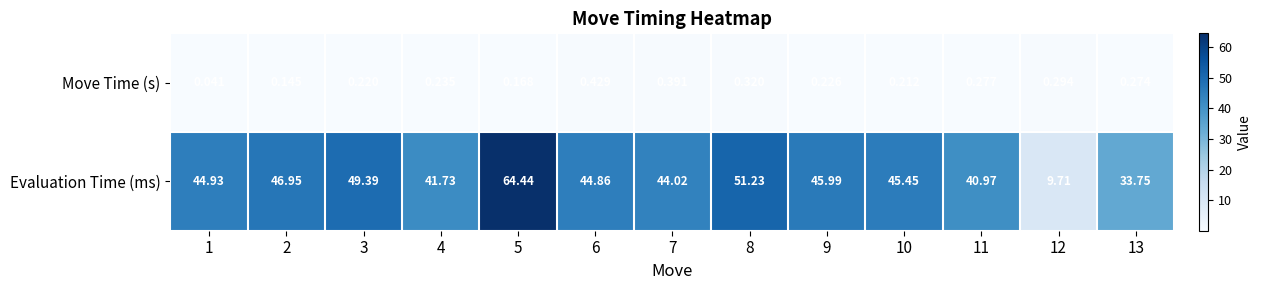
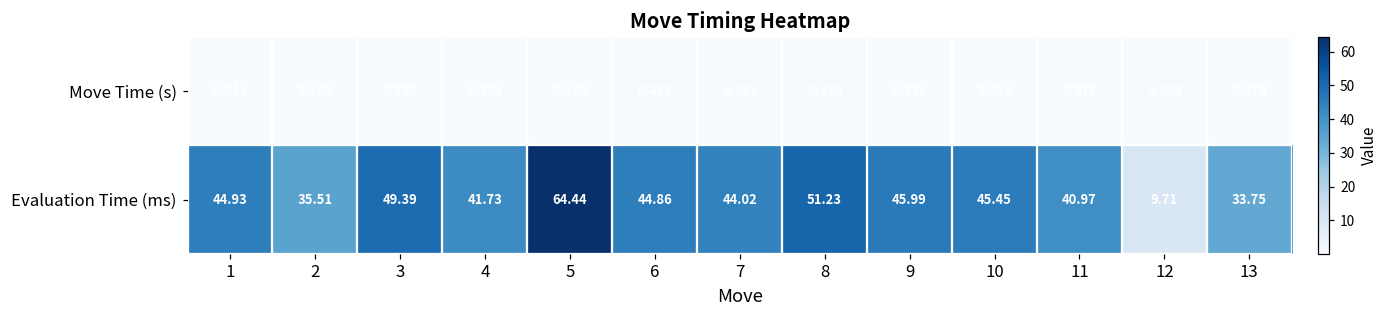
Evaluation Time (ms), 2: 46.95 -> 35.51
